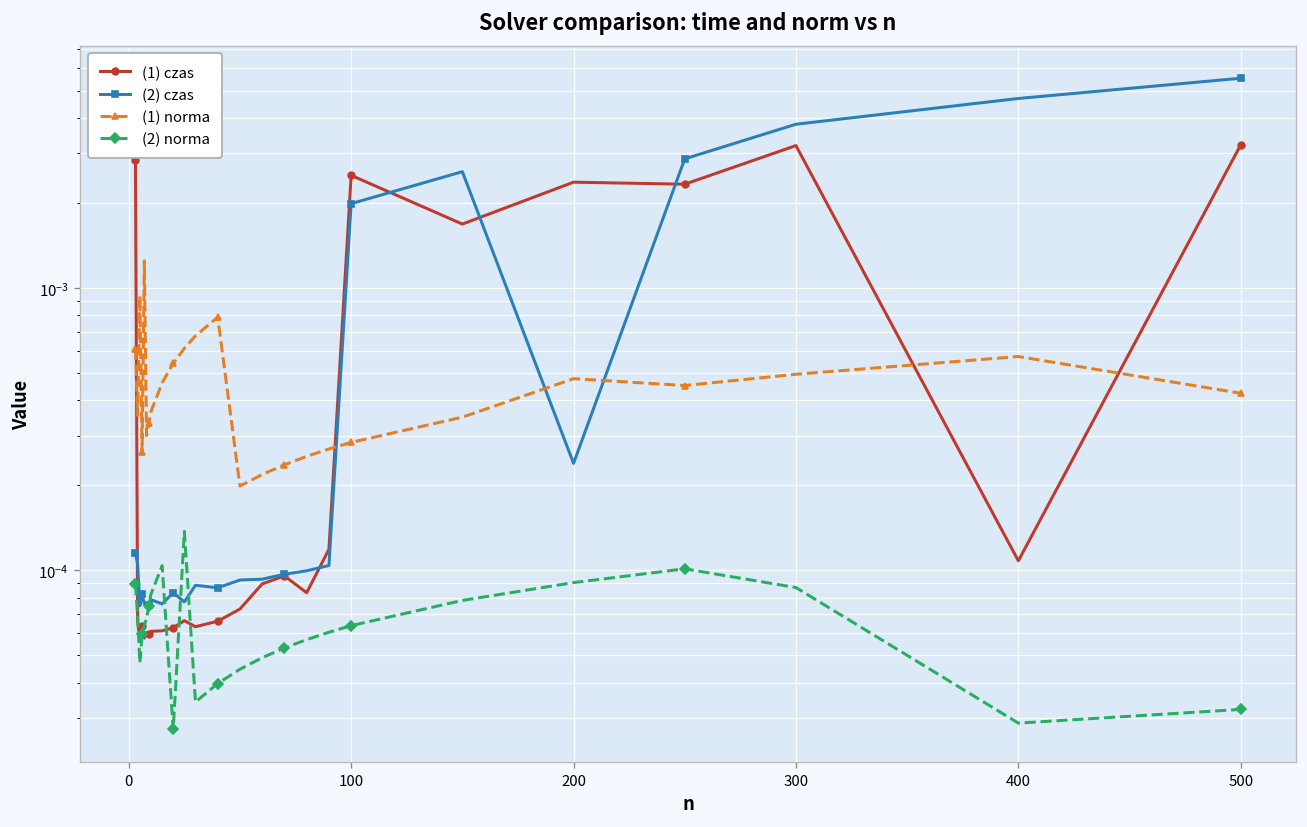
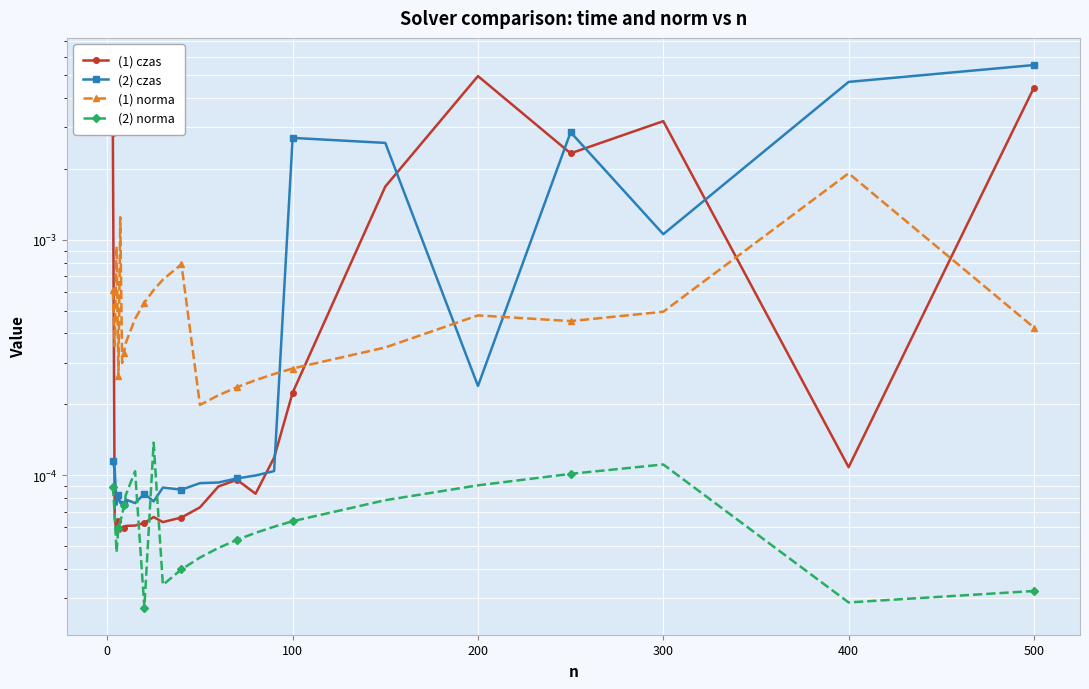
(1) czas, 100: 0.0025 -> 0.00022
(2) czas, 100: 0.0020 -> 0.0027
(1) czas, 200: 0.0024 -> 0.0050
(2) czas, 300: 0.0038 -> 0.0011
(2) norma, 300: 0.000087 -> 0.00011
(1) norma, 400: 0.00057 -> 0.0019
(1) czas, 500: 0.0032 -> 0.0044
